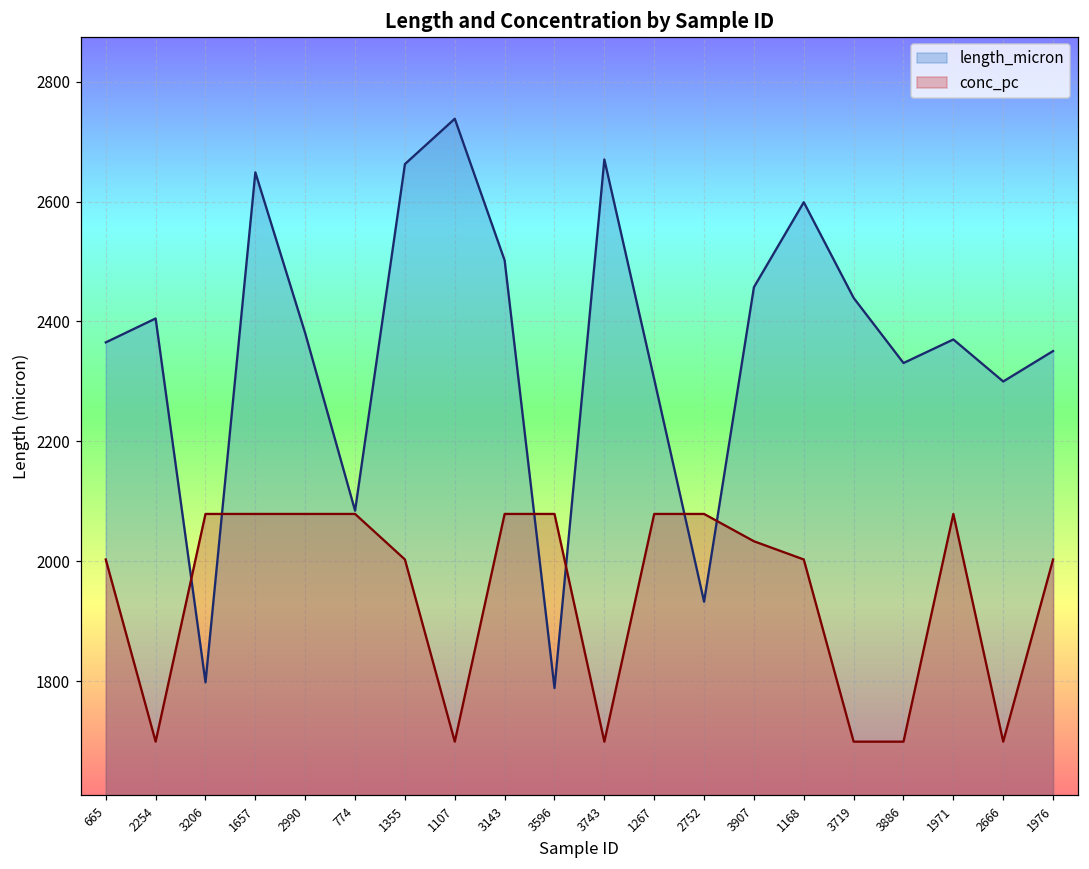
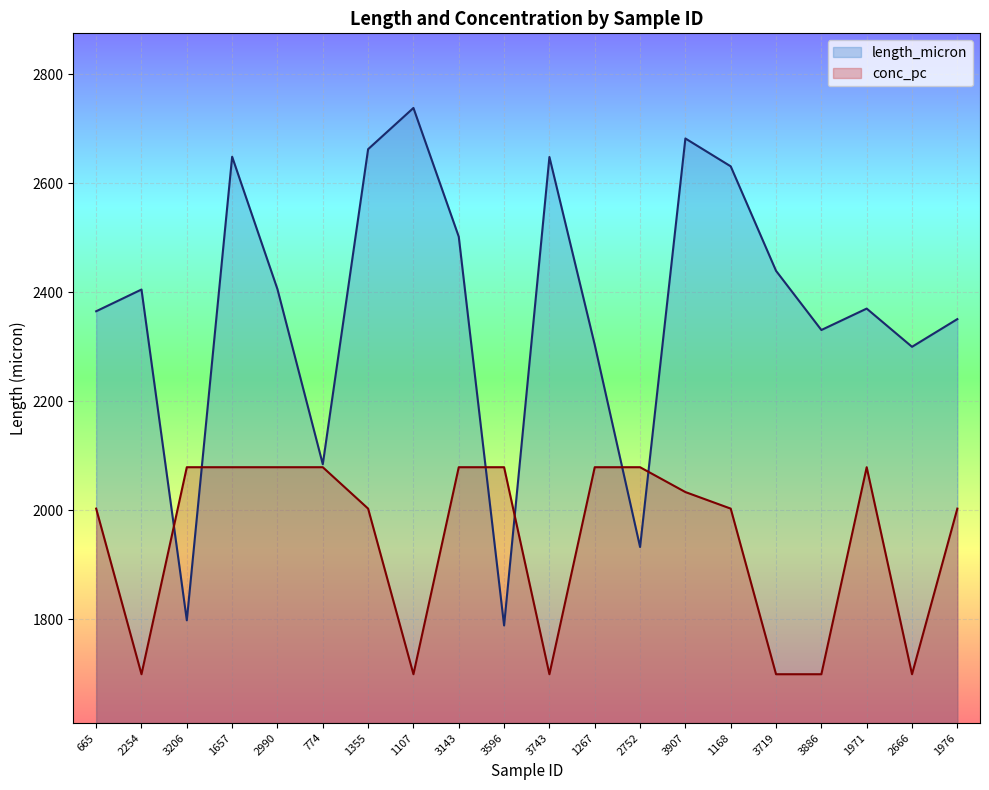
length_micron, 2990: 2380 -> 2410
length_micron, 3743: 2670 -> 2650
length_micron, 3907: 2460 -> 2680
length_micron, 1168: 2600 -> 2630
